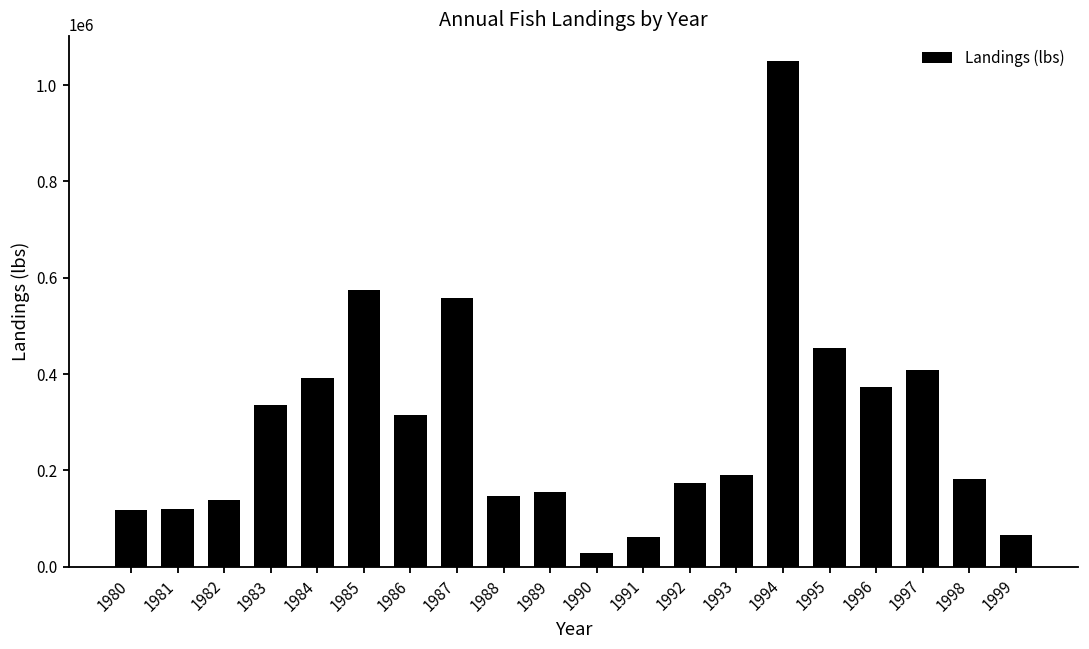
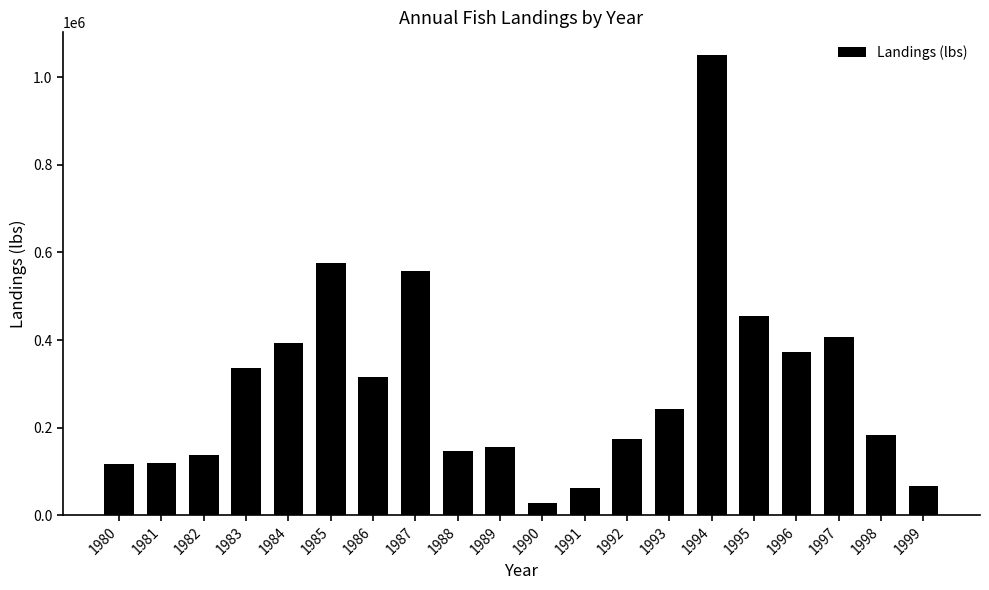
1993: 190000 -> 240000
